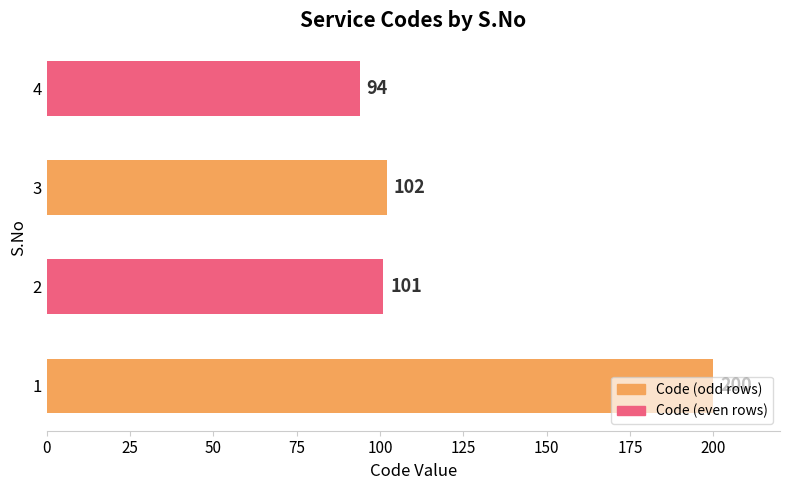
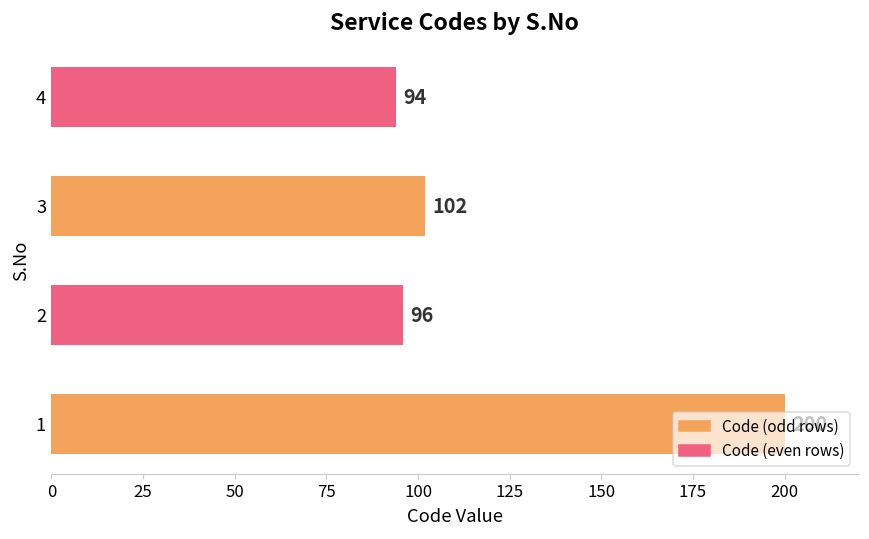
2: 101 -> 96
